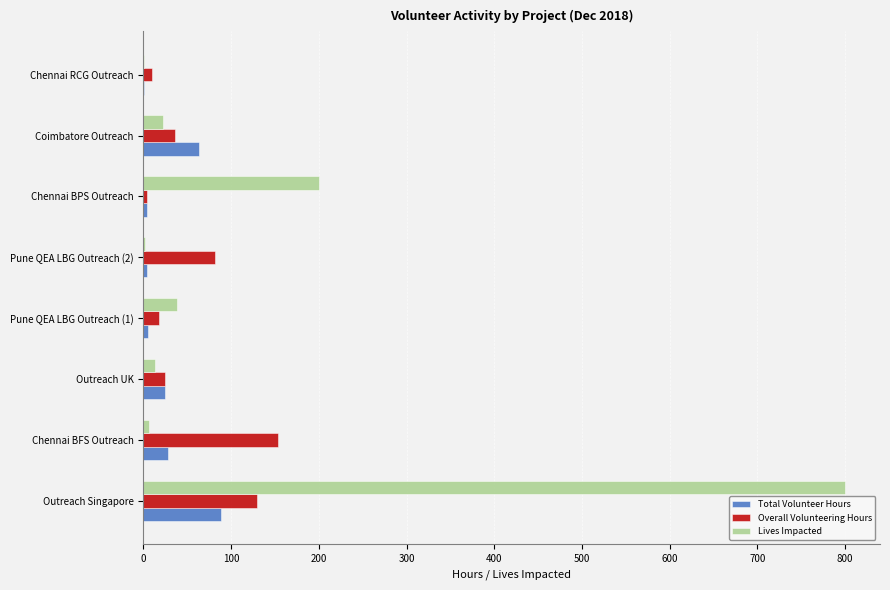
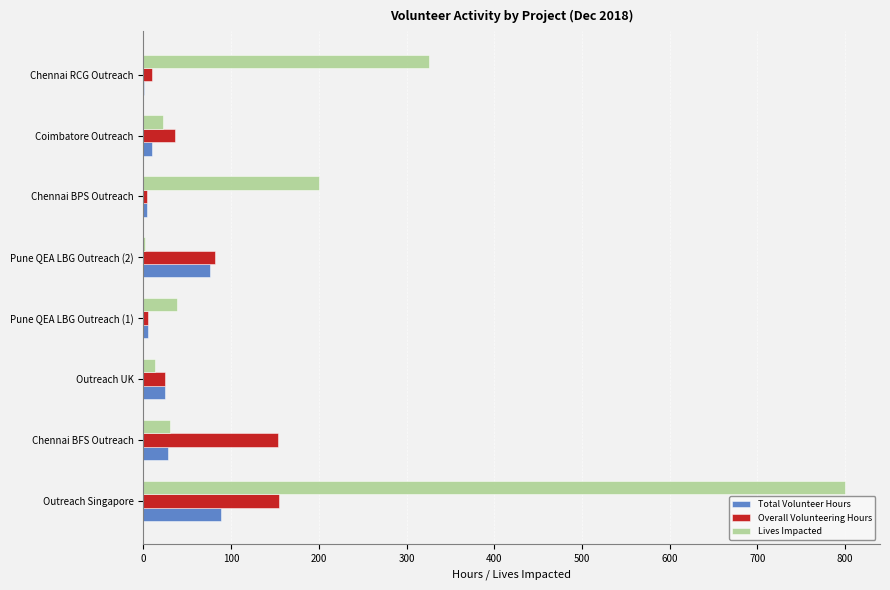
Lives Impacted, Chennai RCG Outreach: 0 -> 330
Total Volunteer Hours, Coimbatore Outreach: 60 -> 10
Total Volunteer Hours, Pune QEA LBG Outreach (2): 0 -> 80
Overall Volunteering Hours, Pune QEA LBG Outreach (1): 20 -> 10
Lives Impacted, Chennai BFS Outreach: 10 -> 30
Overall Volunteering Hours, Outreach Singapore: 130 -> 160
